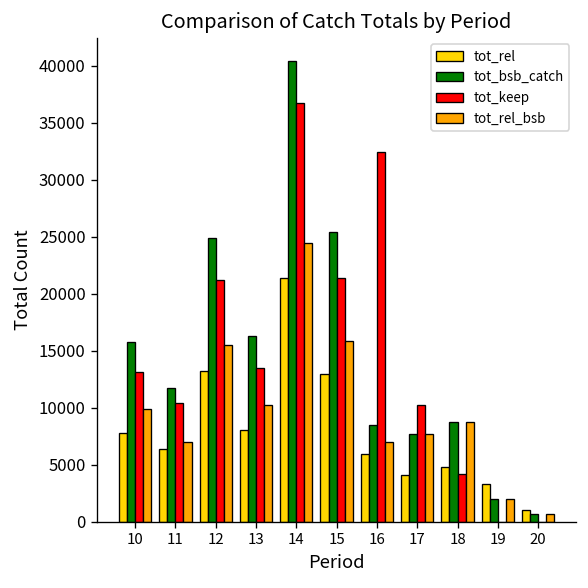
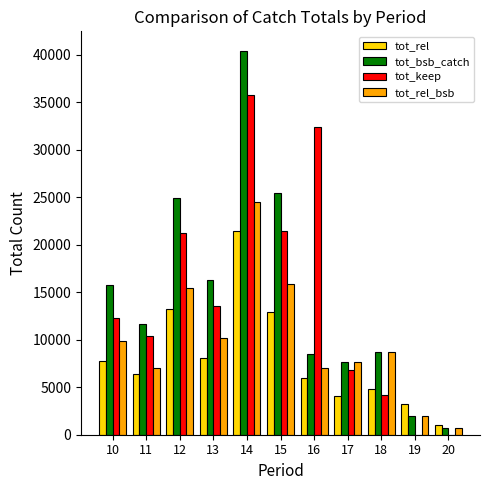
tot_keep, 10: 13000 -> 12000
tot_keep, 14: 37000 -> 36000
tot_keep, 17: 10000 -> 7000
